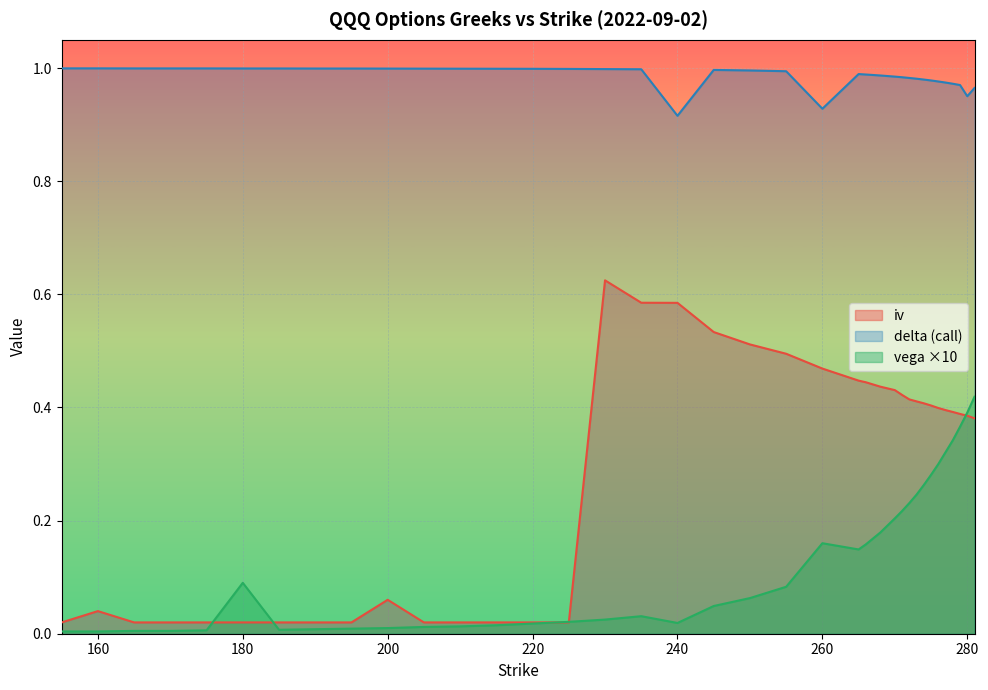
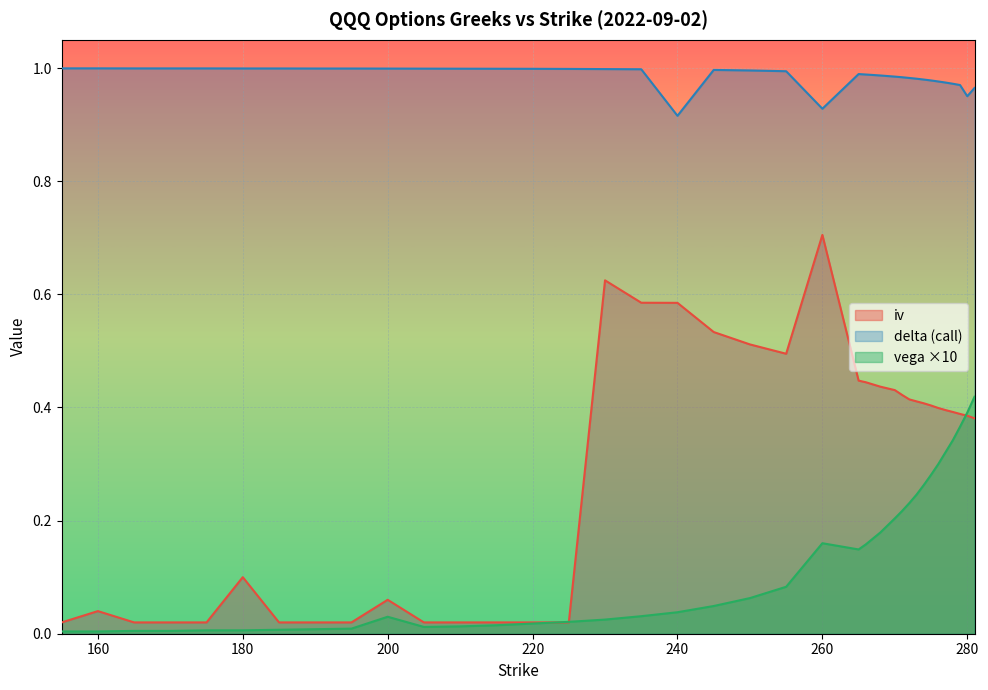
iv, 180: 0.02 -> 0.10
vega ×10, 180: 0.09 -> 0.01
vega ×10, 200: 0.01 -> 0.03
vega ×10, 240: 0.02 -> 0.04
iv, 260: 0.47 -> 0.71
